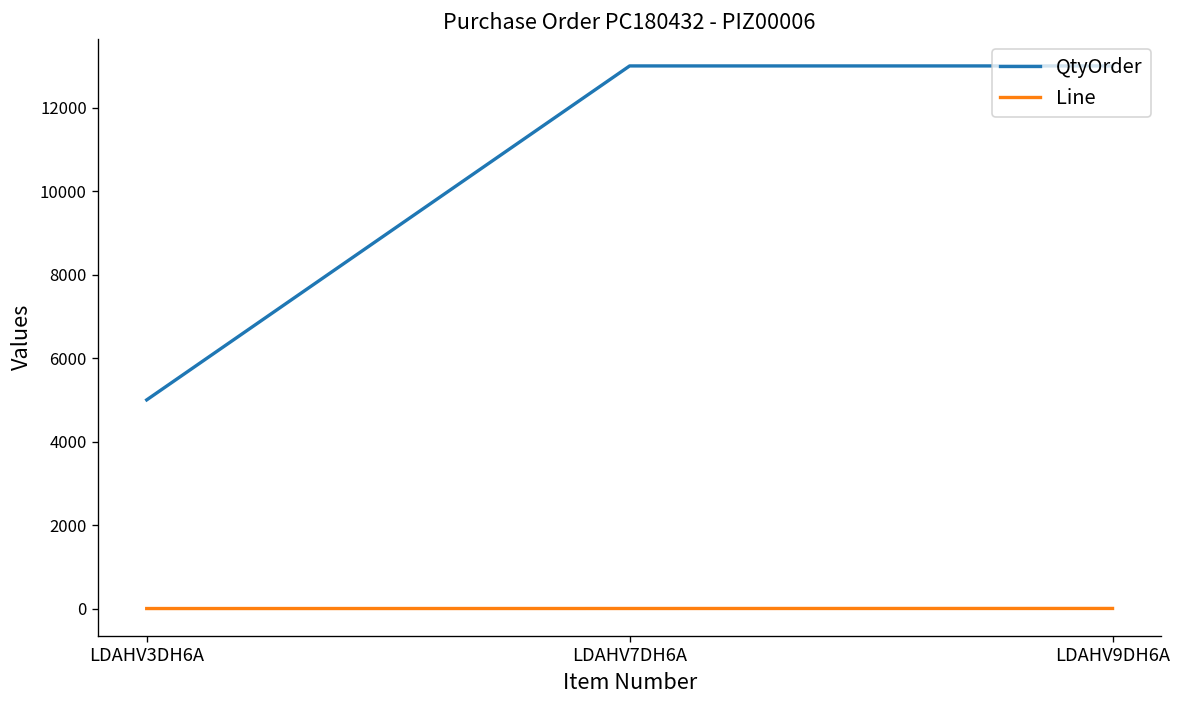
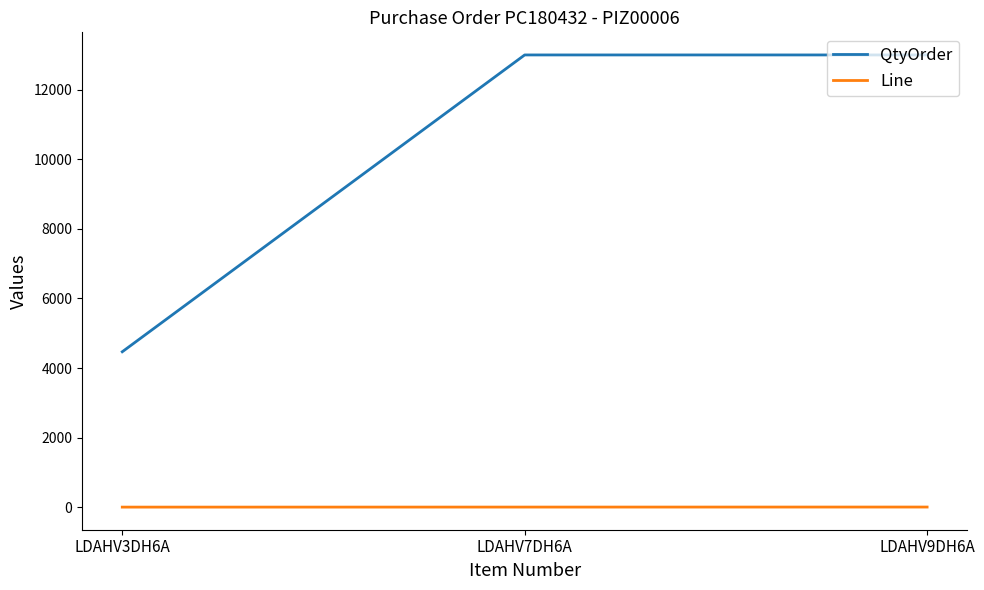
QtyOrder, LDAHV3DH6A: 5000 -> 4500
